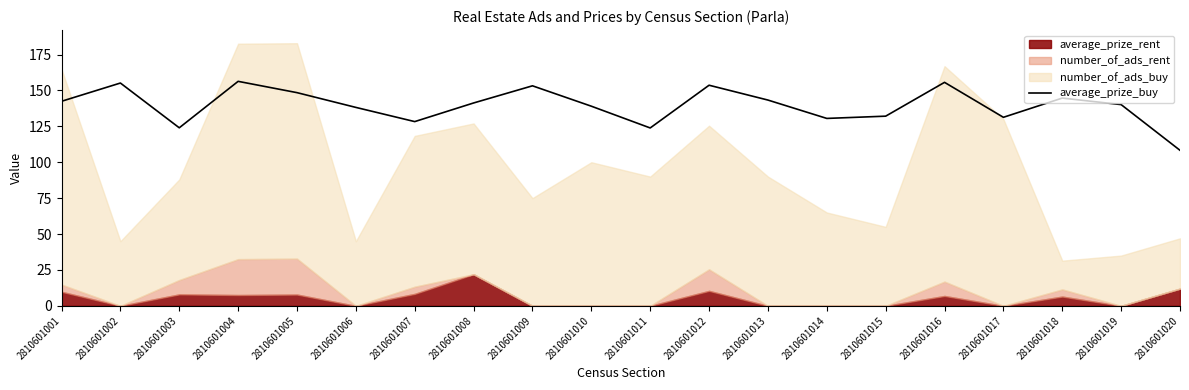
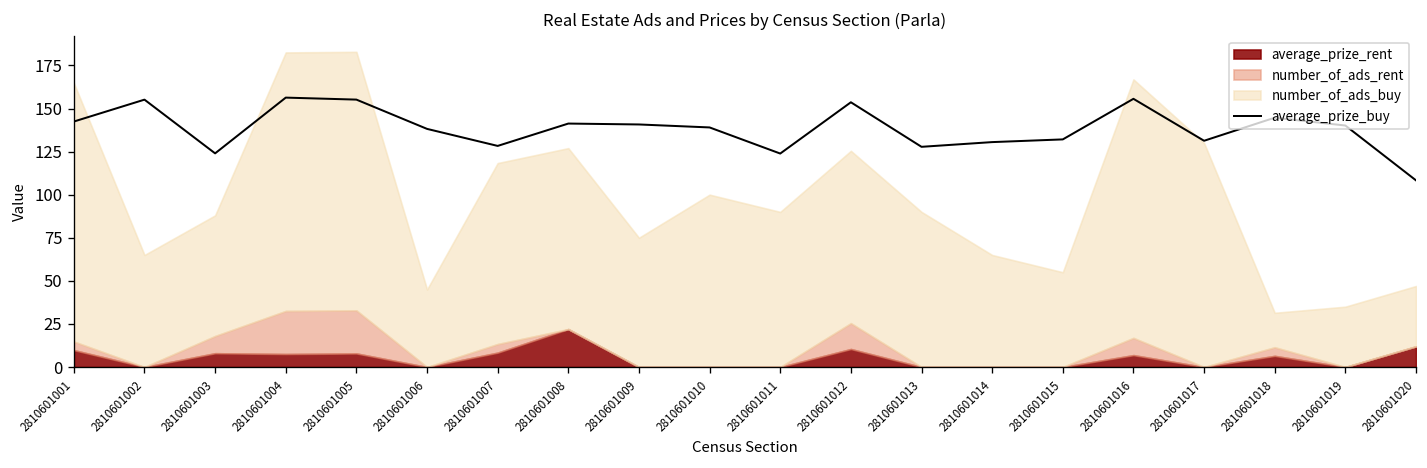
number_of_ads_buy, 2810601002: 45 -> 65
average_prize_buy, 2810601005: 148 -> 155
average_prize_buy, 2810601009: 153 -> 141
average_prize_buy, 2810601013: 143 -> 128
